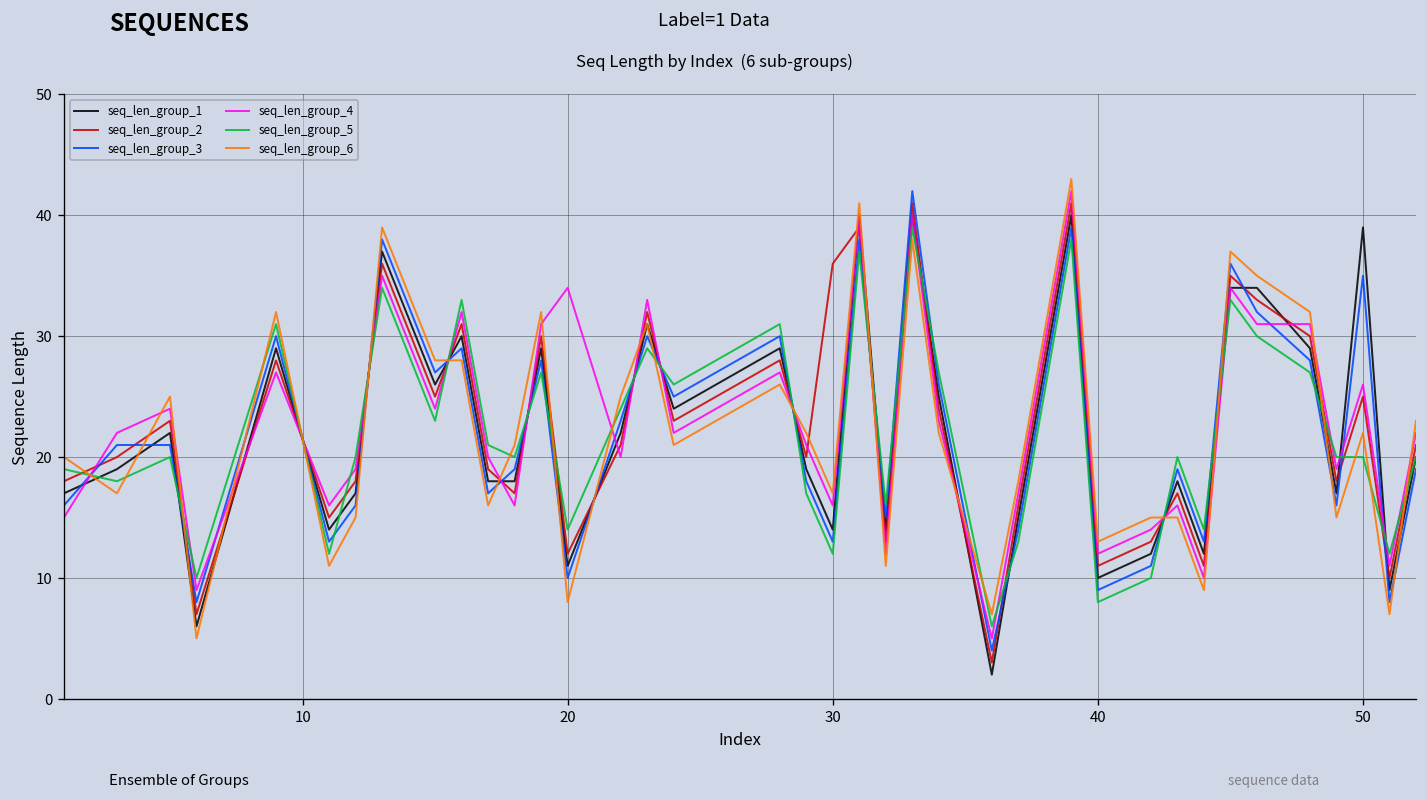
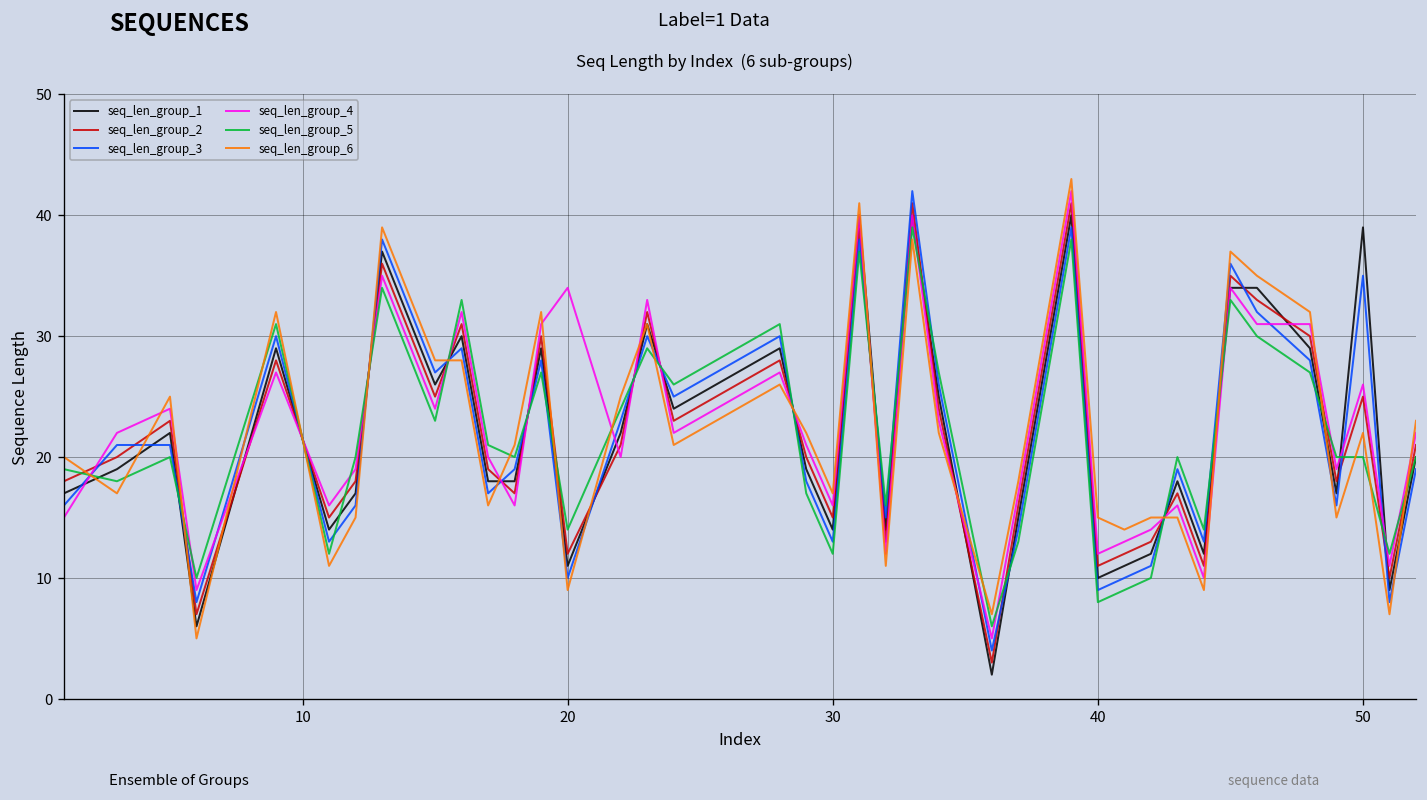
seq_len_group_6, 20: 8 -> 9
seq_len_group_2, 30: 36 -> 15
seq_len_group_6, 40: 13 -> 15
